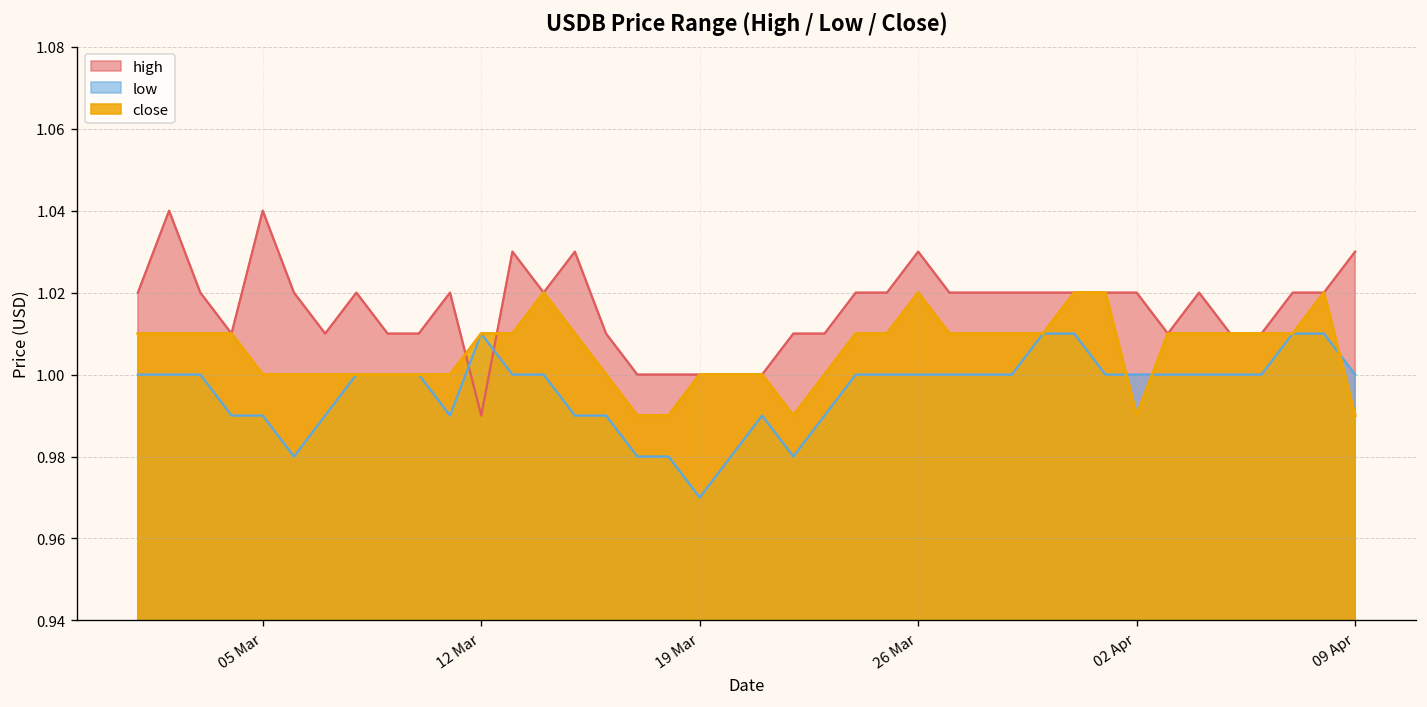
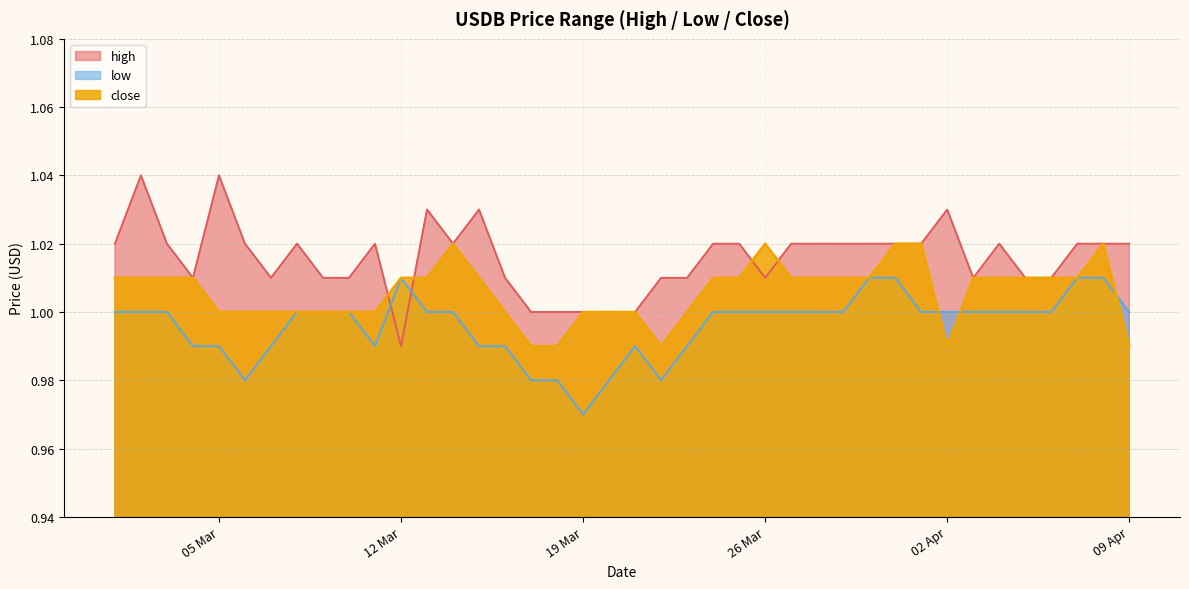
high, 26 Mar: 1.03 -> 1.01
high, 02 Apr: 1.02 -> 1.03
high, 09 Apr: 1.03 -> 1.02
